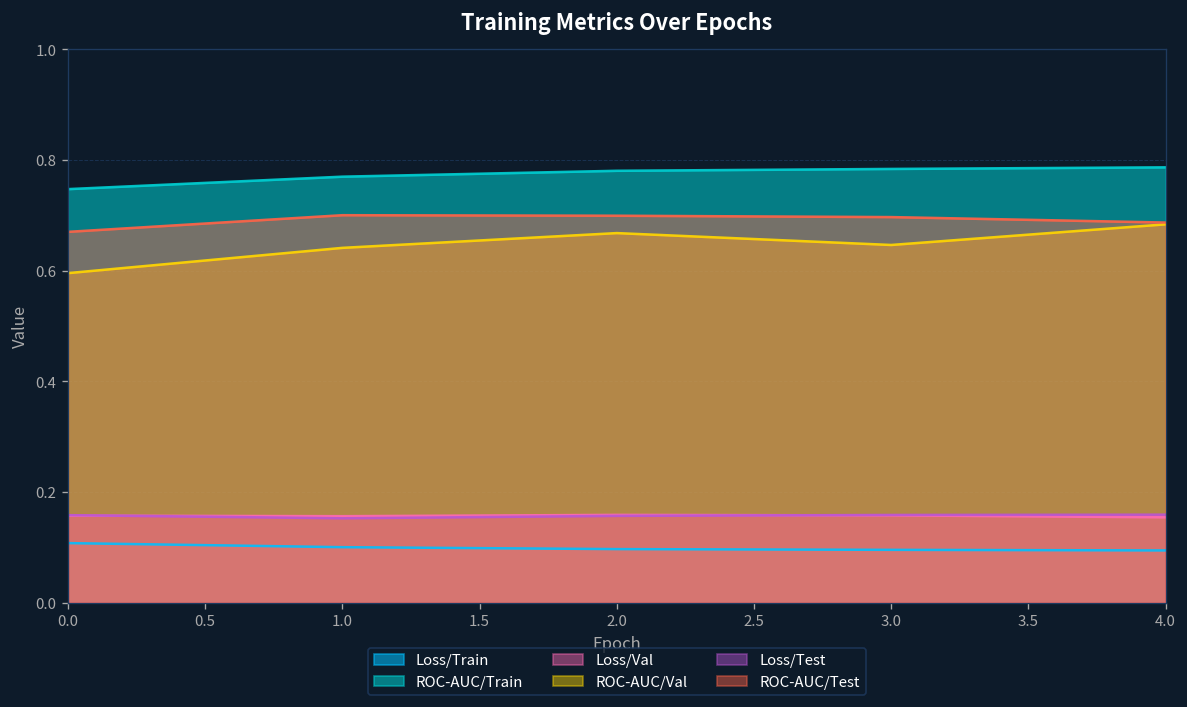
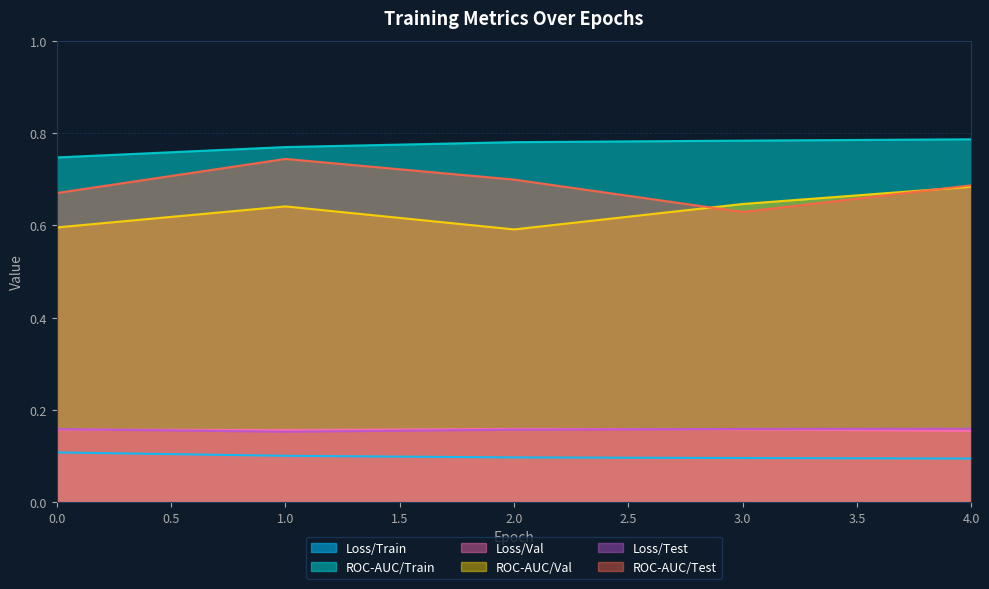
ROC-AUC/Test, 1.0: 0.70 -> 0.74
ROC-AUC/Val, 2.0: 0.67 -> 0.59
ROC-AUC/Test, 3.0: 0.70 -> 0.63
